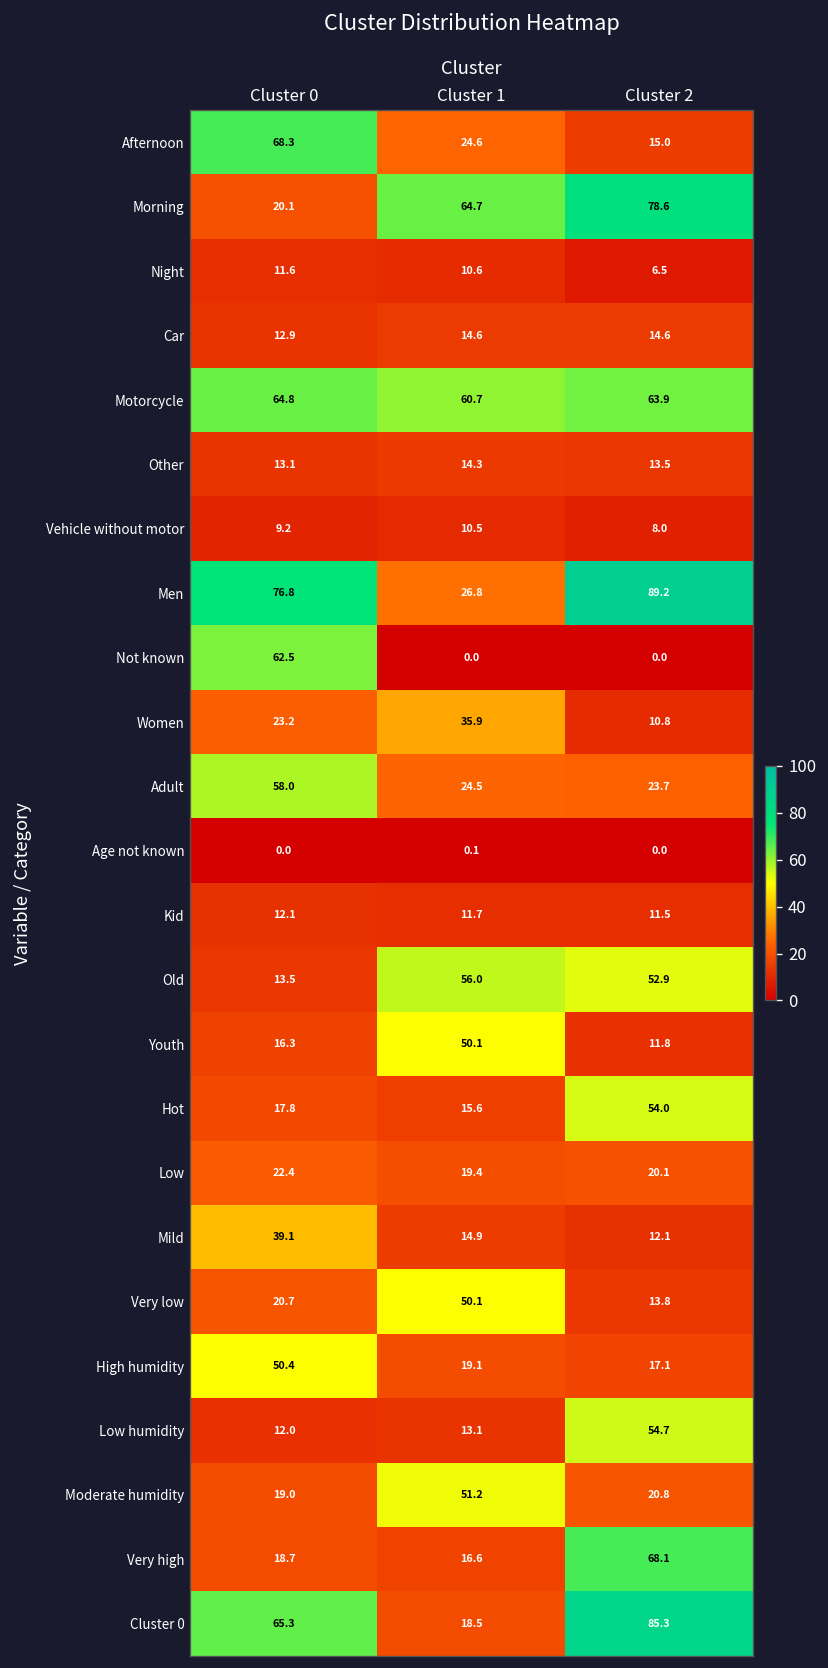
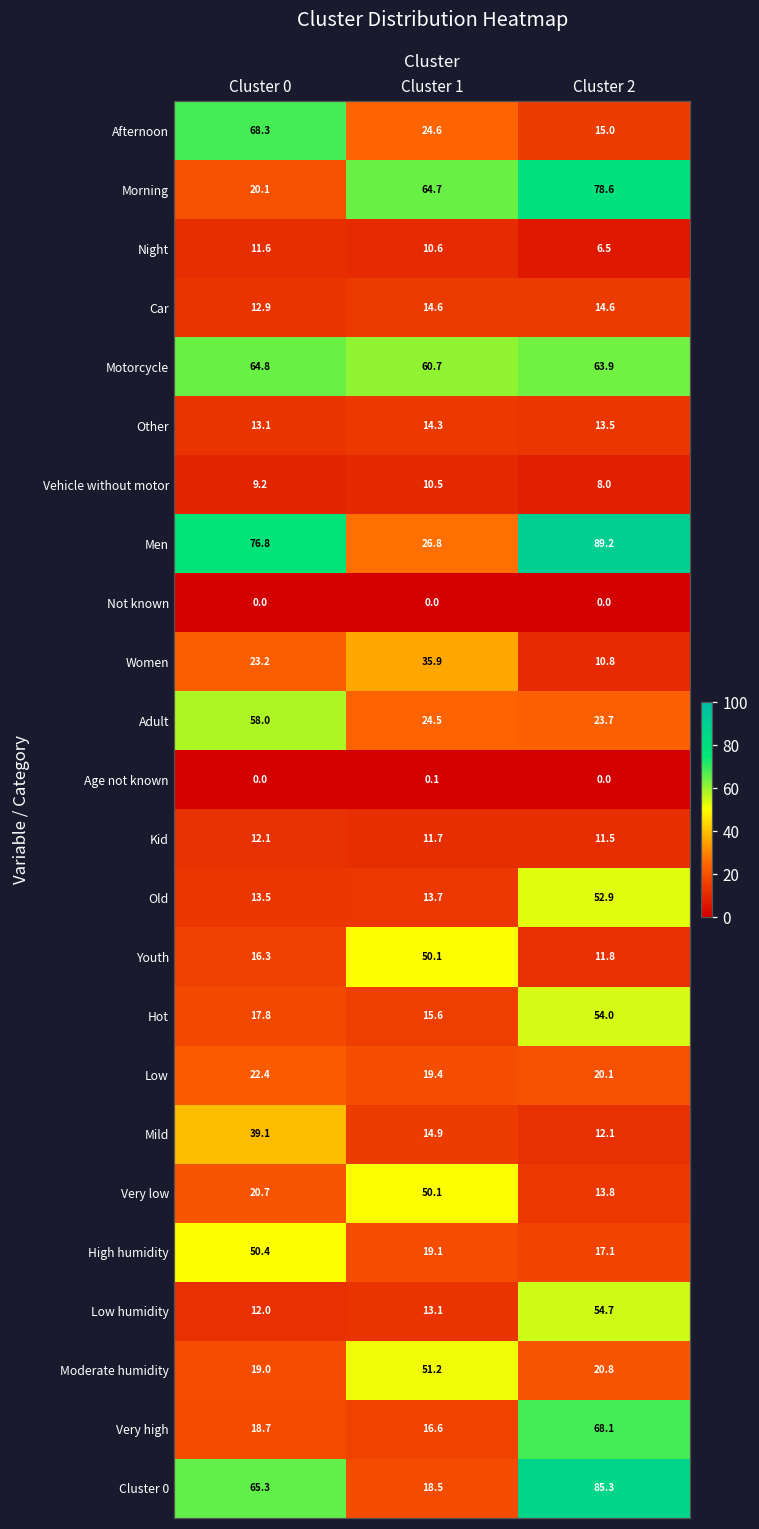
Not known, Cluster 0: 62.5 -> 0.0
Old, Cluster 1: 56.0 -> 13.7
